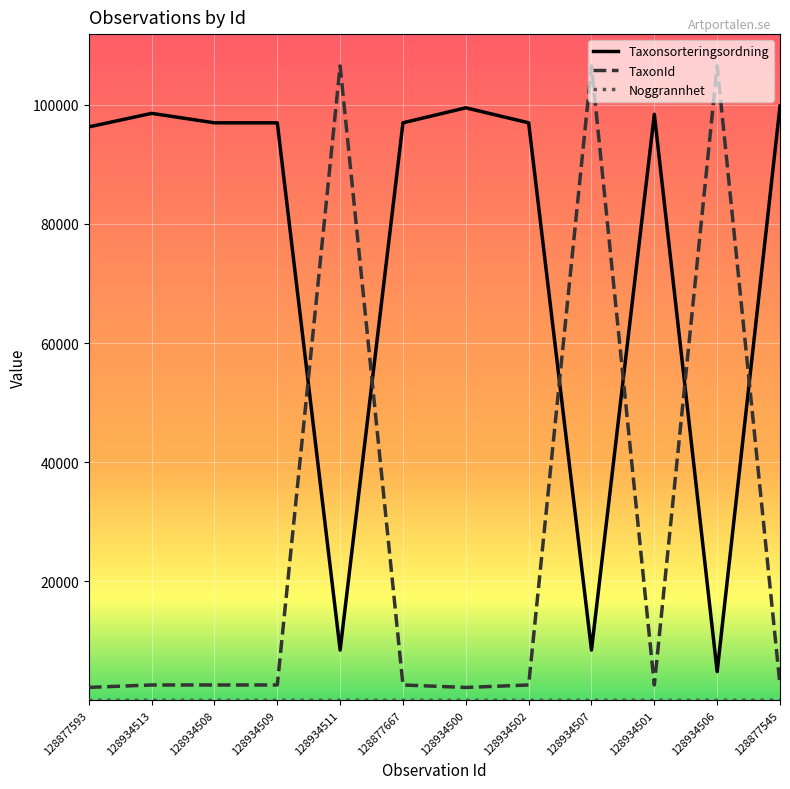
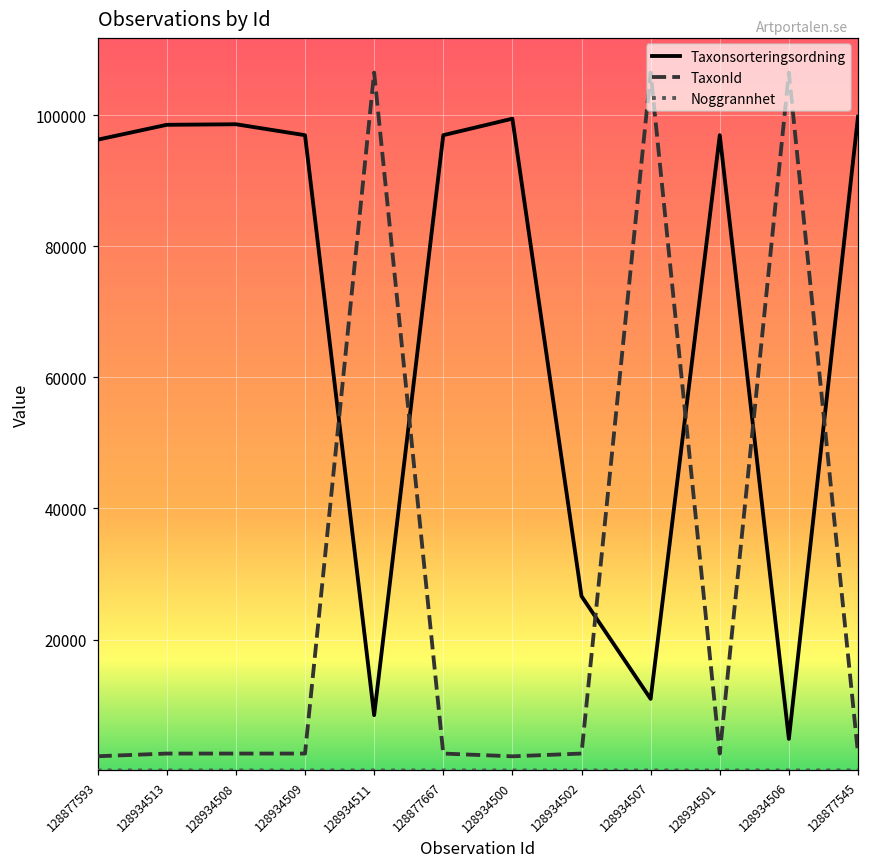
Taxonsorteringsordning, 128934508: 97000 -> 99000
Taxonsorteringsordning, 128934502: 97000 -> 27000
Taxonsorteringsordning, 128934507: 8000 -> 11000
Taxonsorteringsordning, 128934501: 98000 -> 97000
